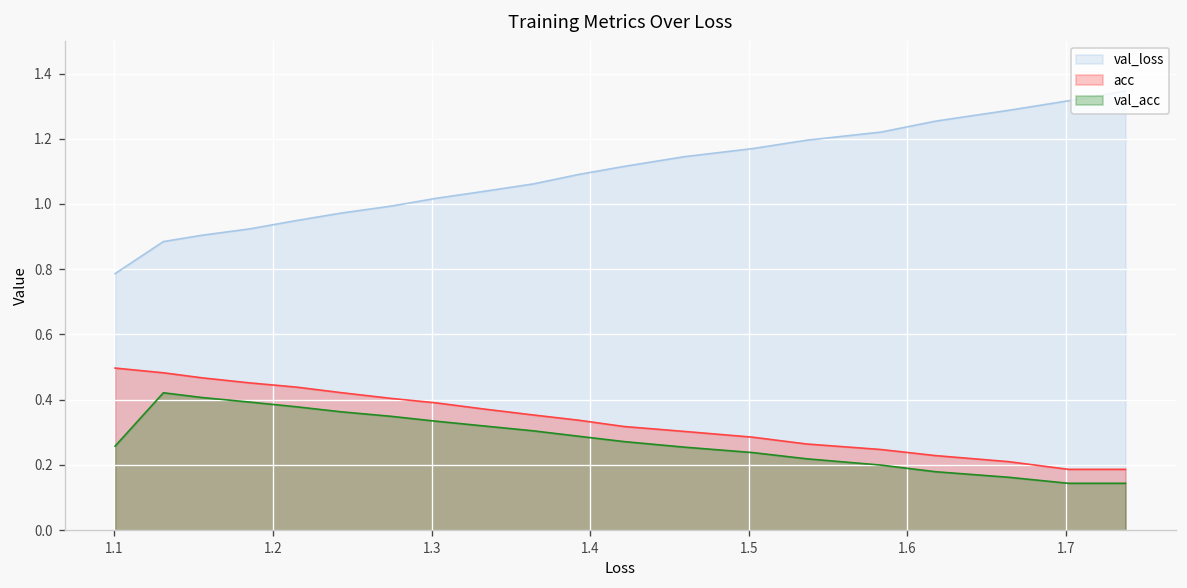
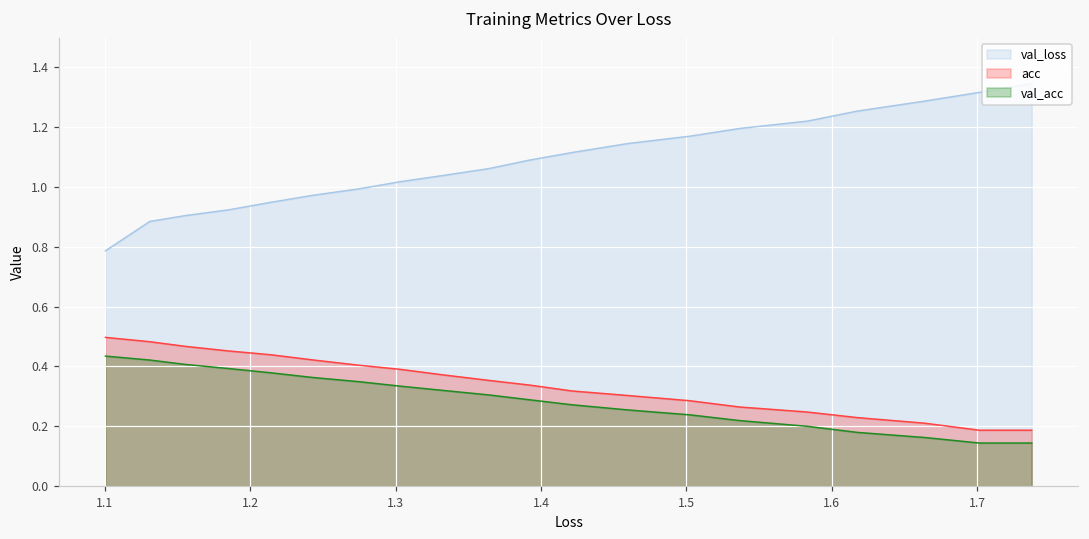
val_acc, 1.1: 0.26 -> 0.43
